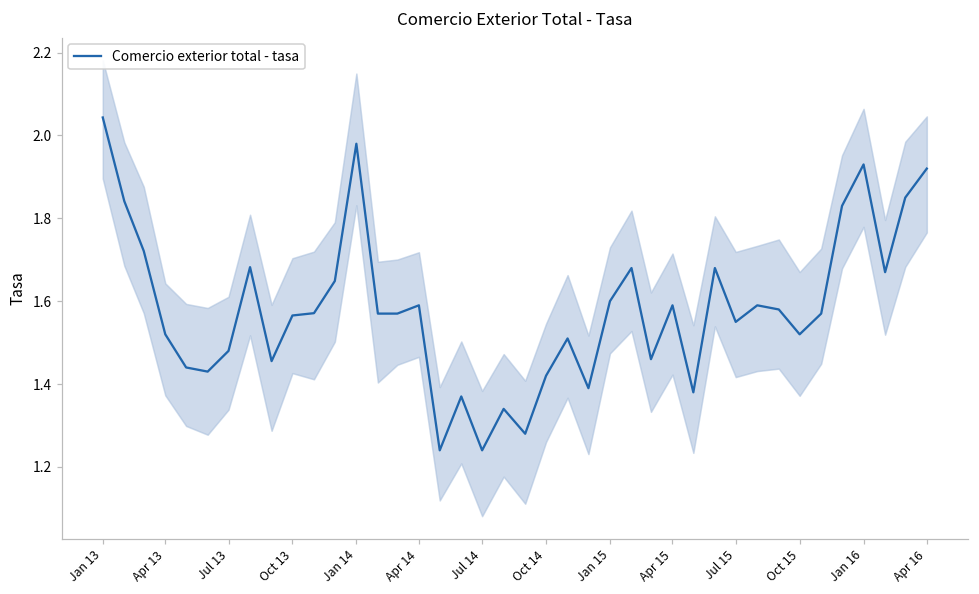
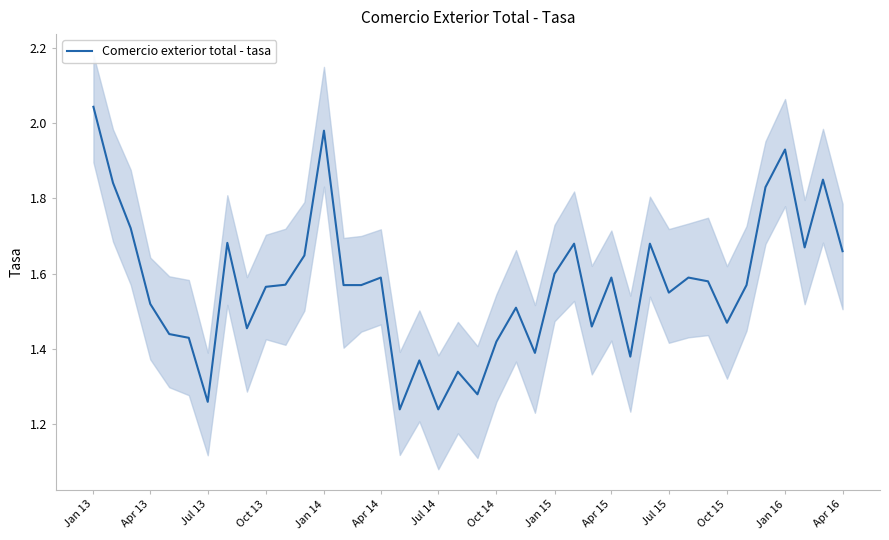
Comercio exterior total - tasa, Jul 13: 1.48 -> 1.26
Comercio exterior total - tasa, Oct 15: 1.52 -> 1.47
Comercio exterior total - tasa, Apr 16: 1.92 -> 1.66
